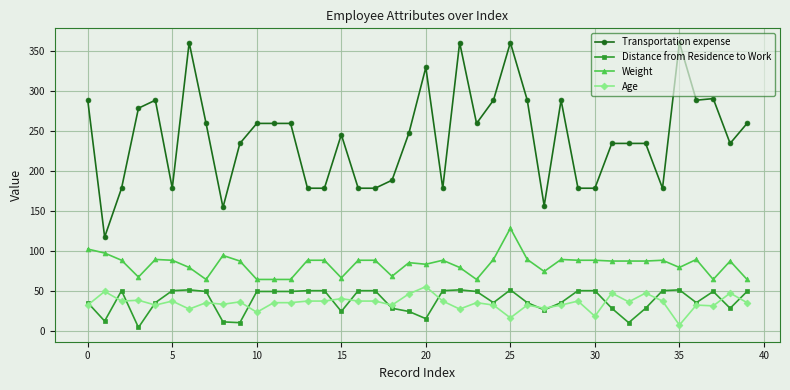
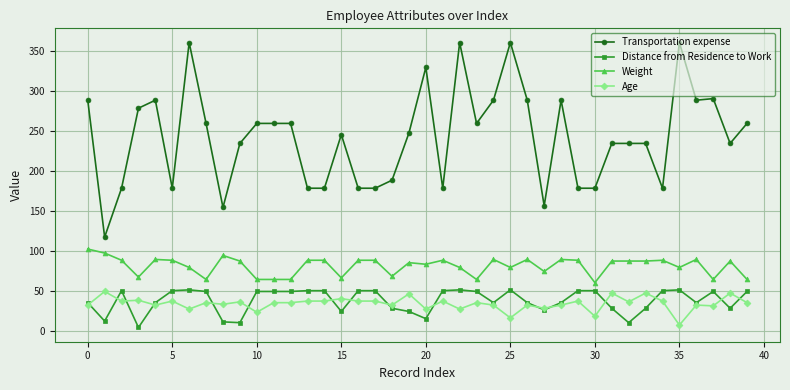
Age, 20: 60 -> 30
Weight, 25: 130 -> 80
Weight, 30: 90 -> 60
